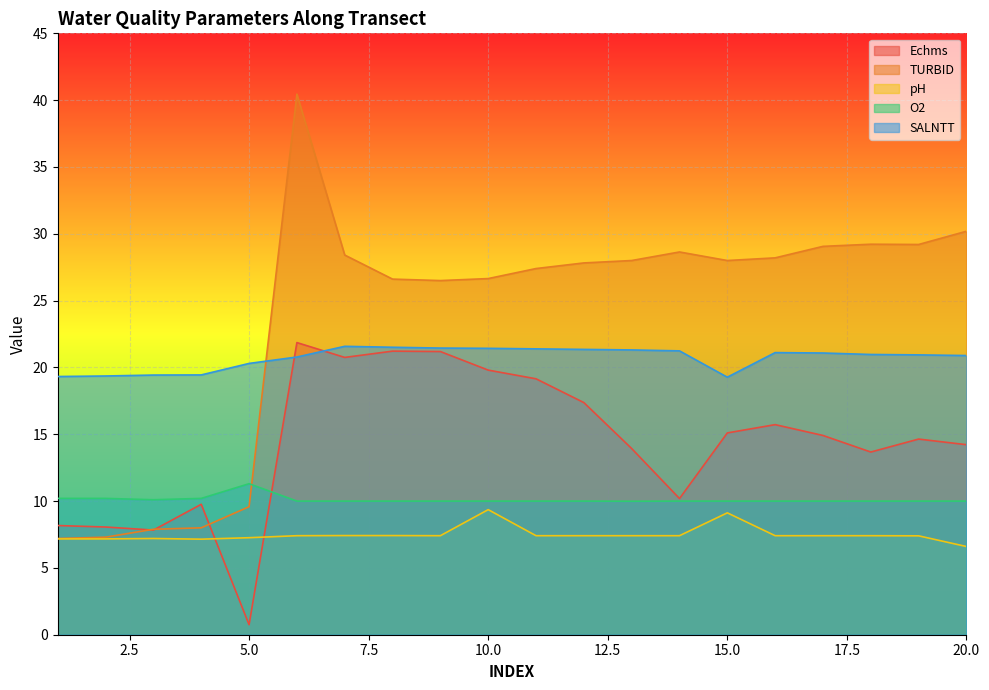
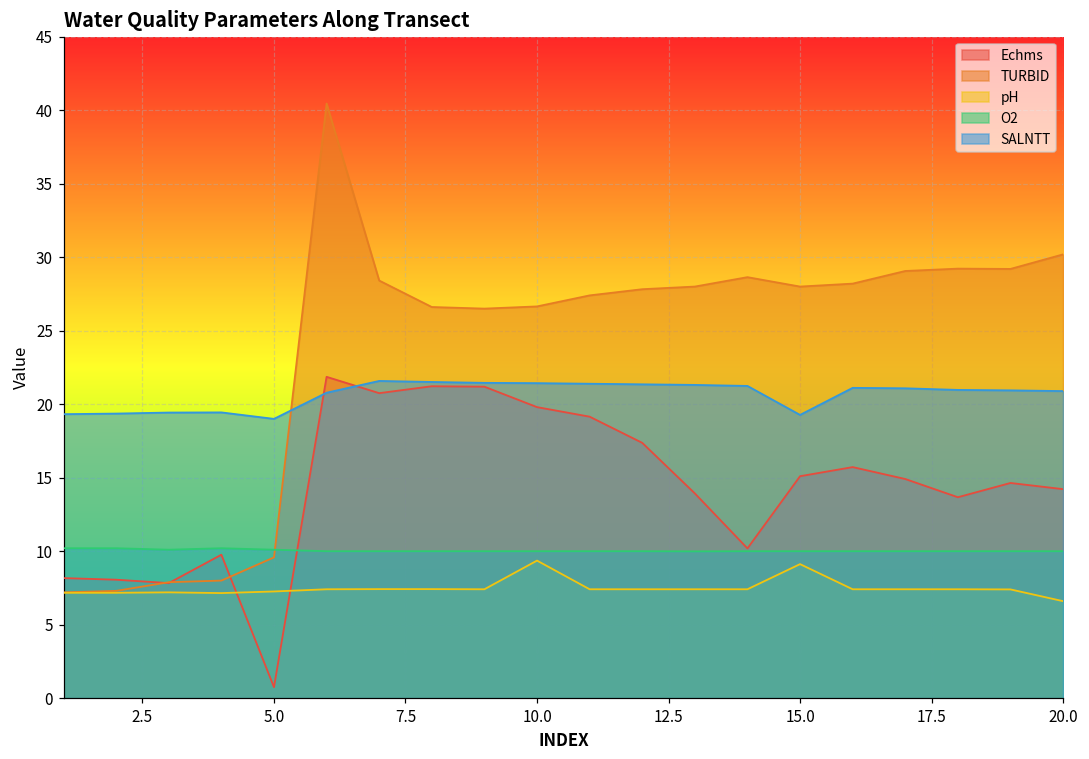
O2, 5.0: 11.3 -> 10.1
SALNTT, 5.0: 20.3 -> 19.0
